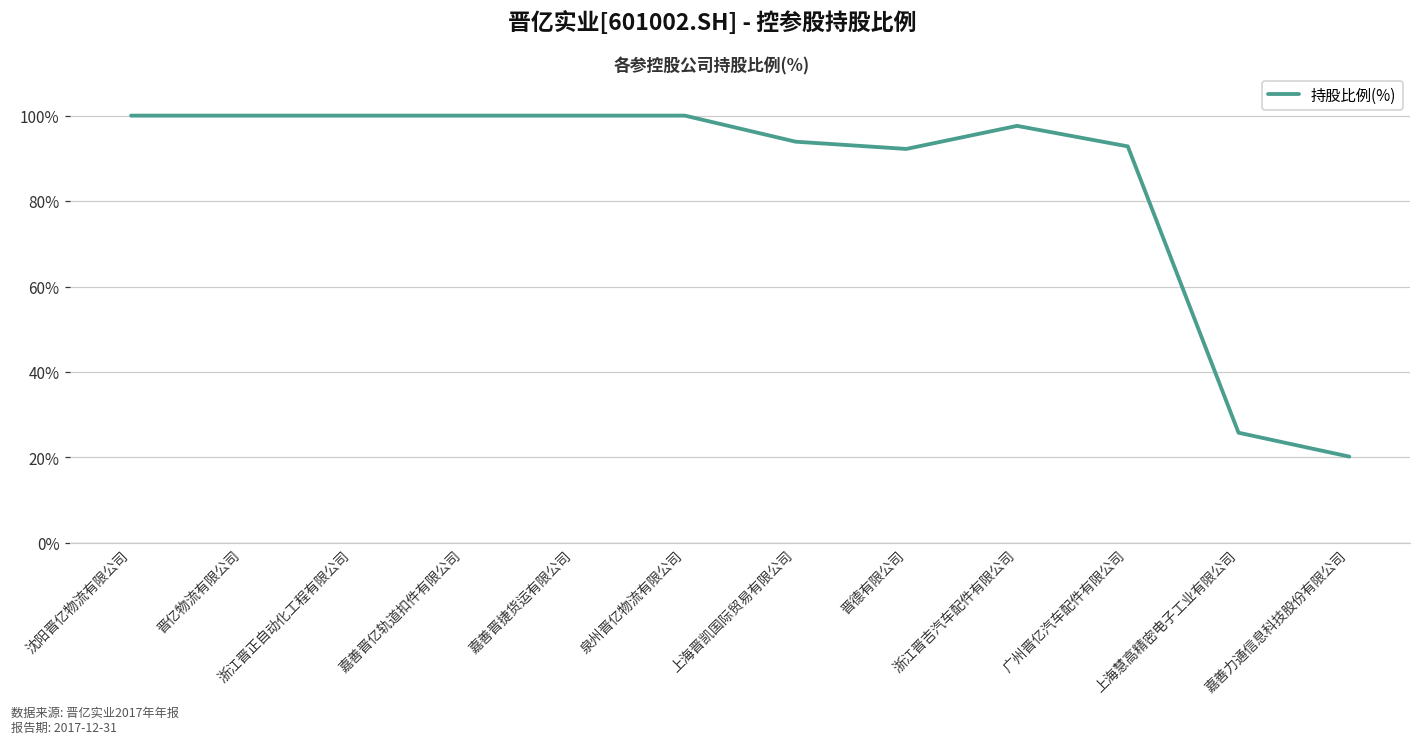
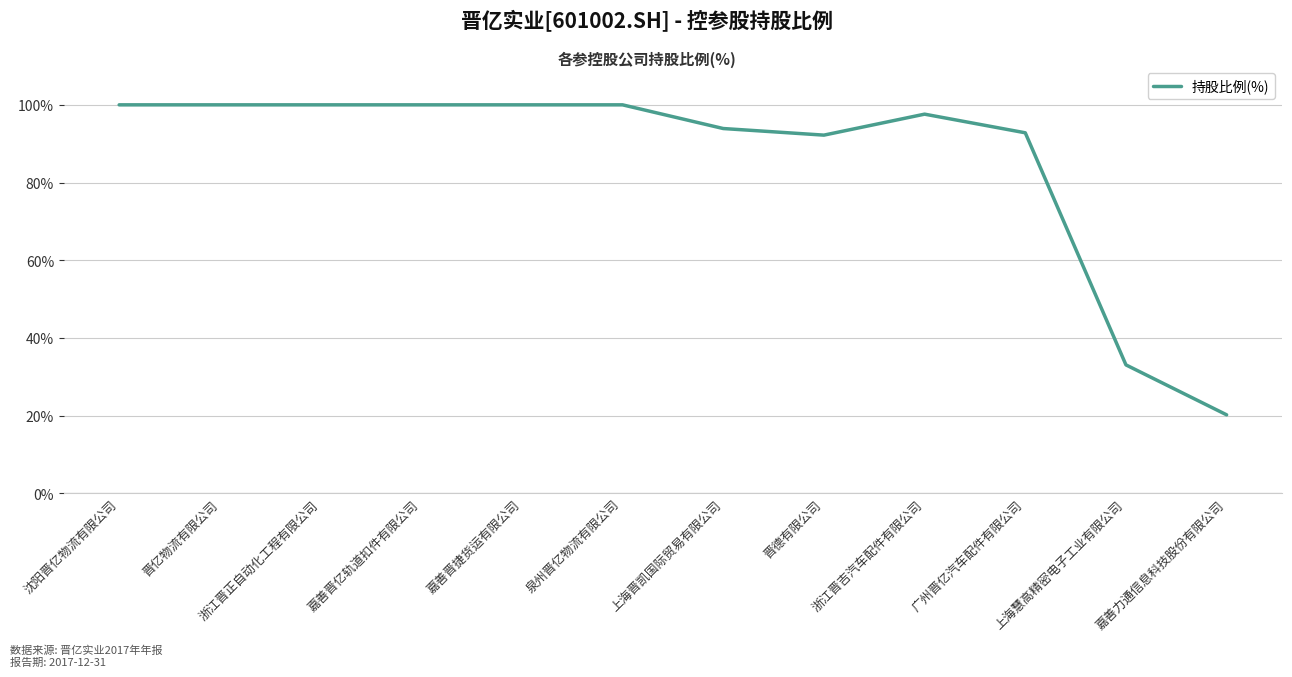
上海慧高精密电子工业有限公司: 26% -> 33%
